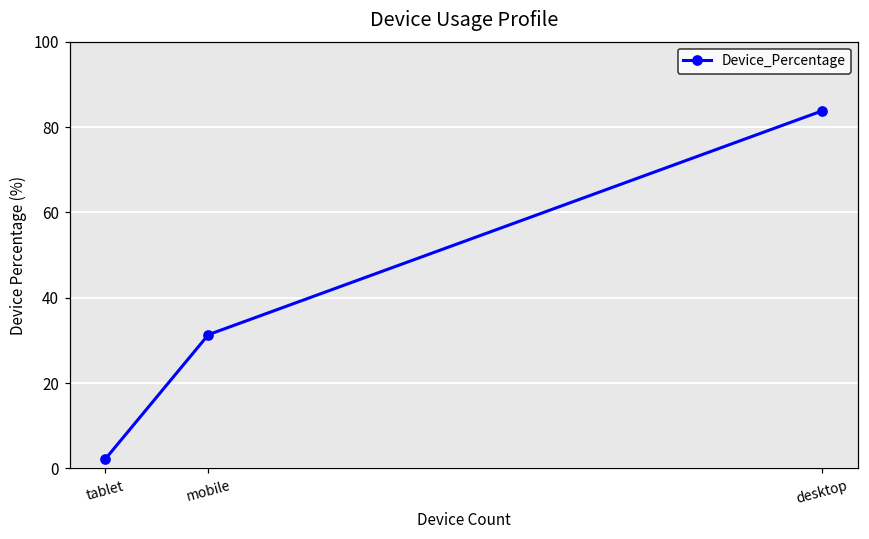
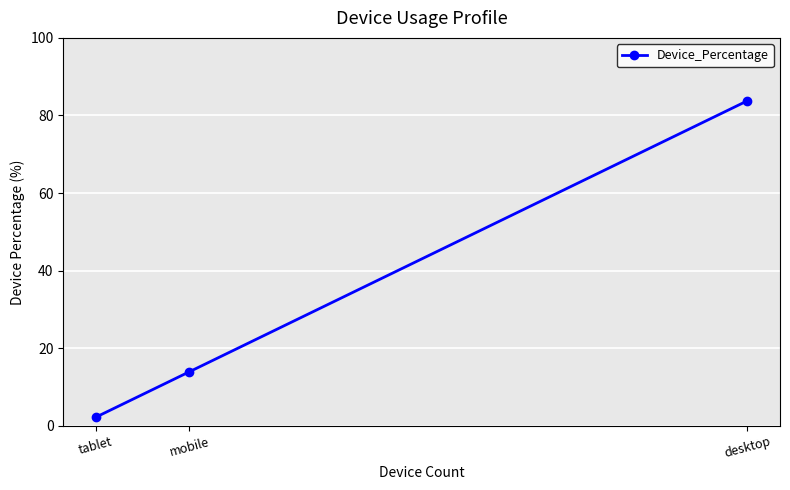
mobile: 31 -> 14
